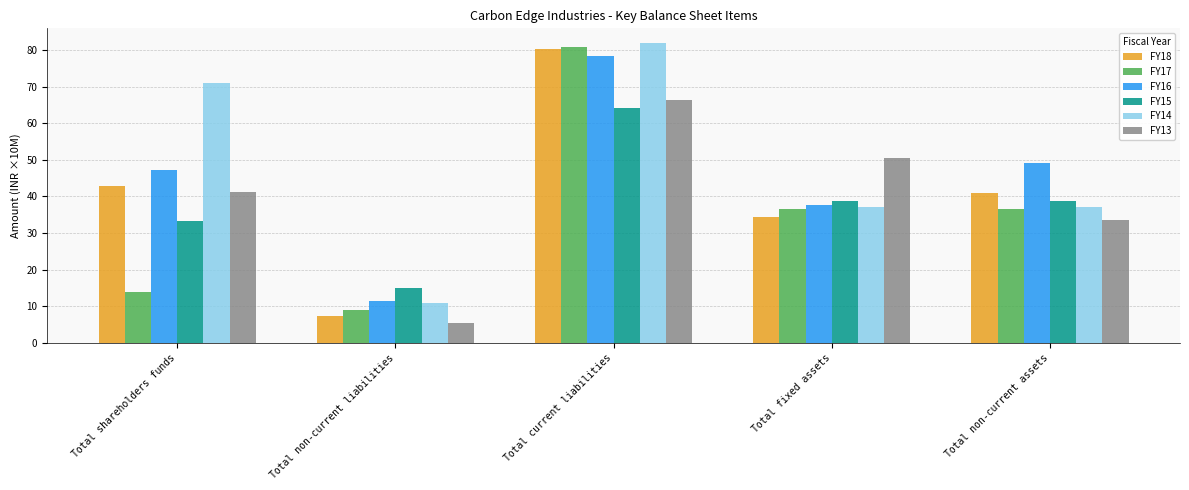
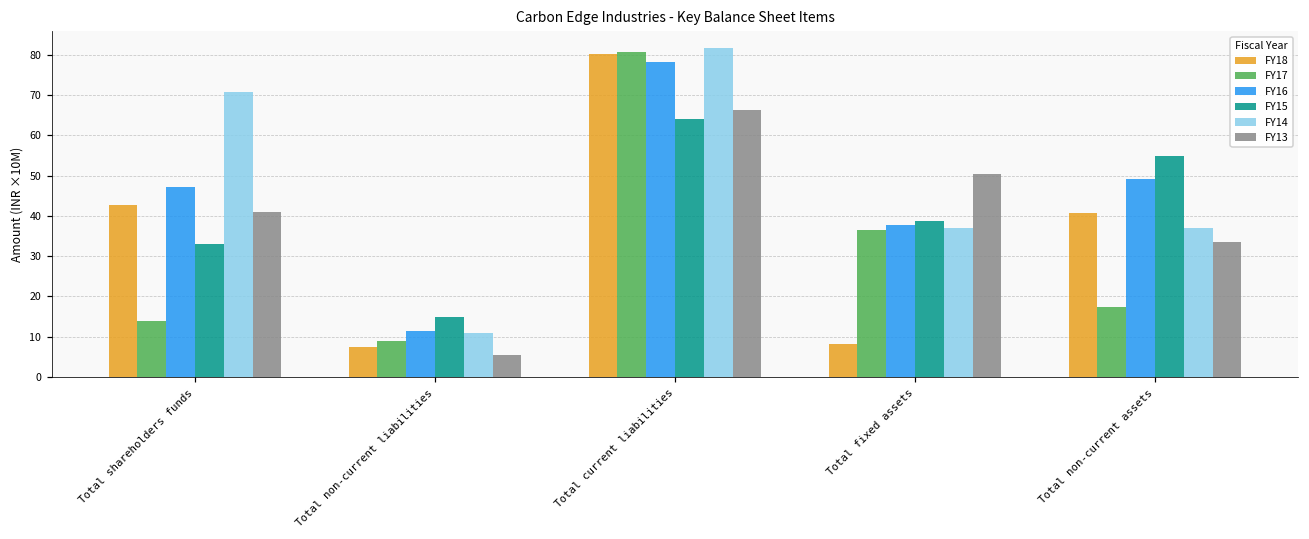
FY18, Total fixed assets: 34 -> 8
FY17, Total non-current assets: 37 -> 17
FY15, Total non-current assets: 39 -> 55
